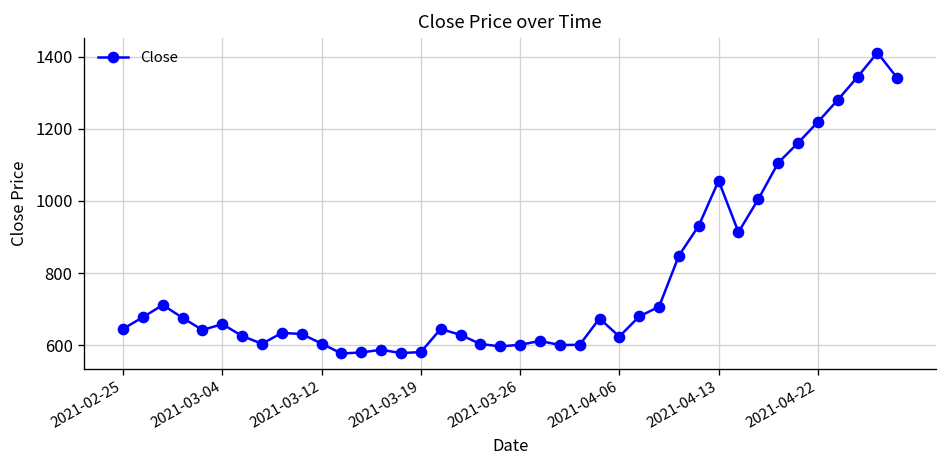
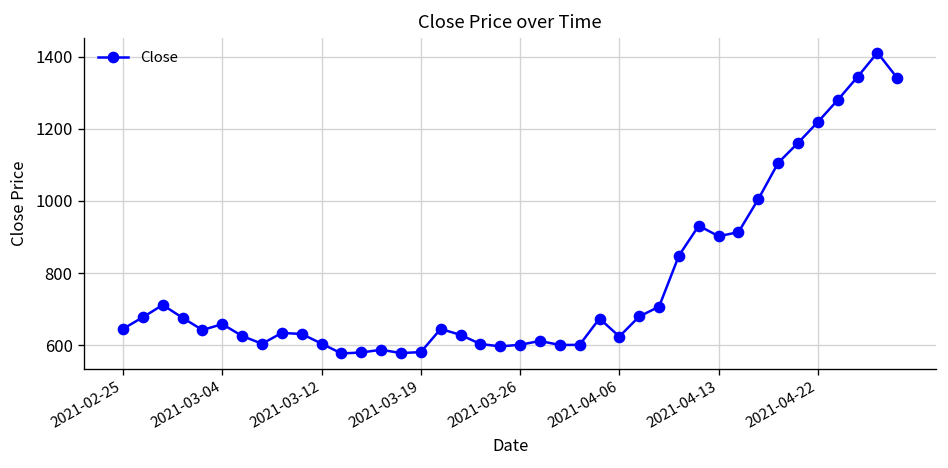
2021-04-13: 1060 -> 900
